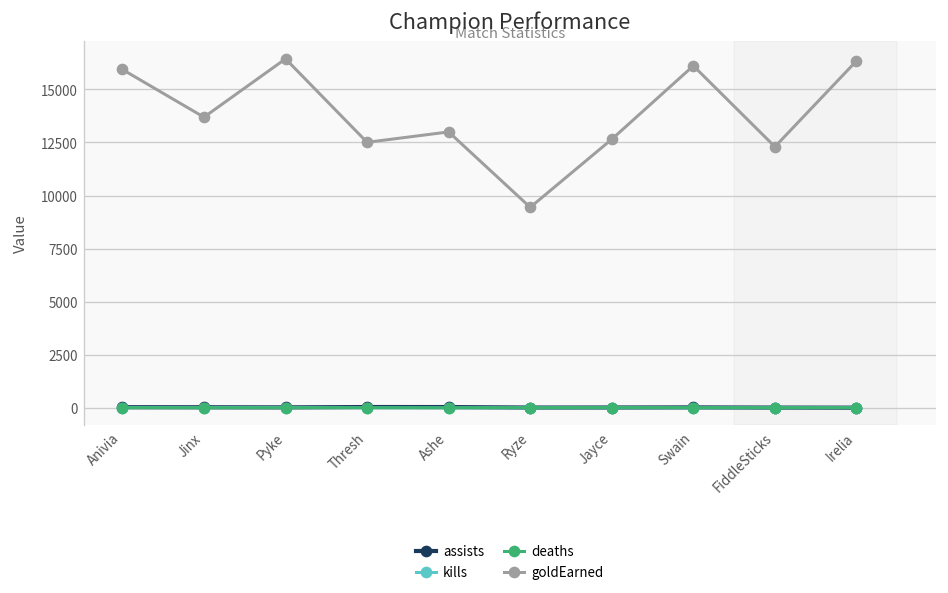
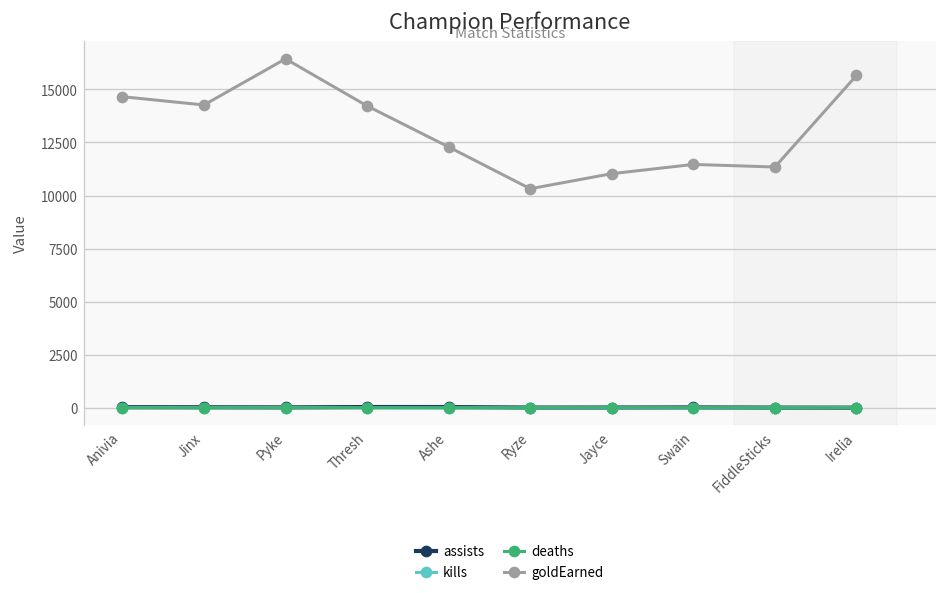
goldEarned, Anivia: 15900 -> 14700
goldEarned, Jinx: 13700 -> 14300
goldEarned, Thresh: 12500 -> 14200
goldEarned, Ashe: 13000 -> 12300
goldEarned, Ryze: 9400 -> 10300
goldEarned, Jayce: 12700 -> 11000
goldEarned, Swain: 16100 -> 11500
goldEarned, FiddleSticks: 12300 -> 11300
goldEarned, Irelia: 16300 -> 15700
